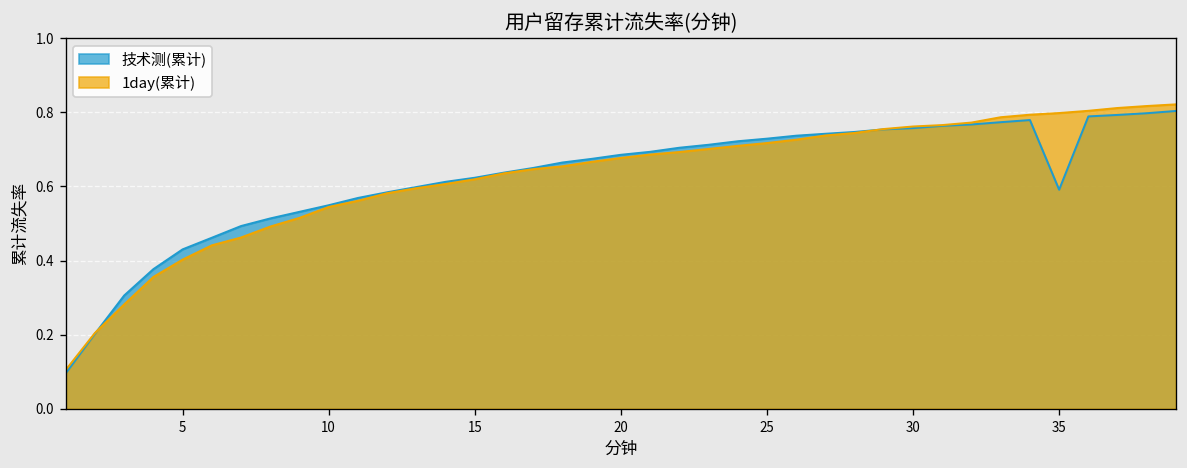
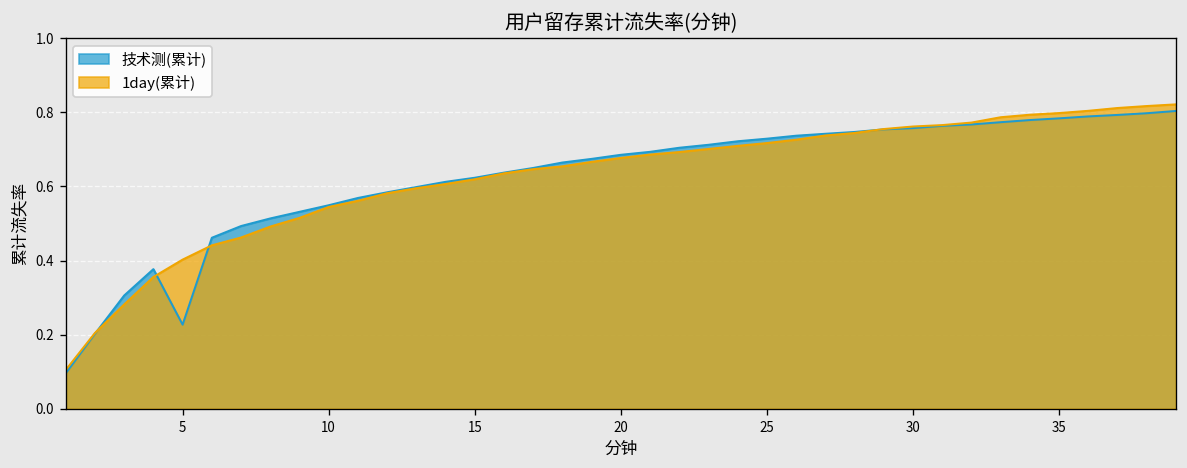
技术测(累计), 5: 0.43 -> 0.23
技术测(累计), 35: 0.59 -> 0.78
